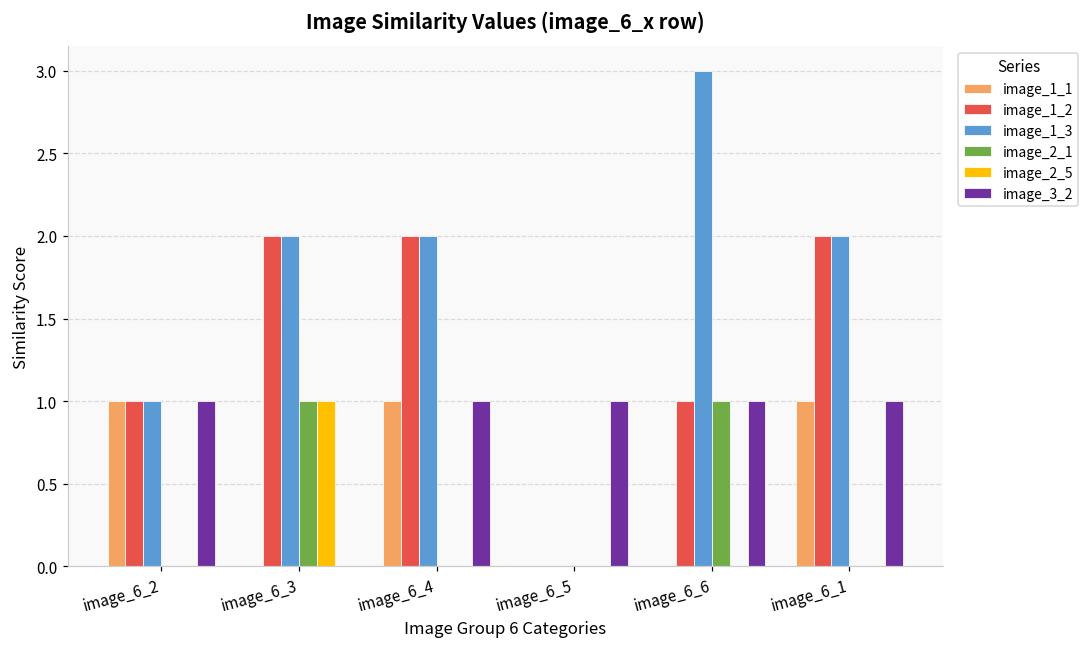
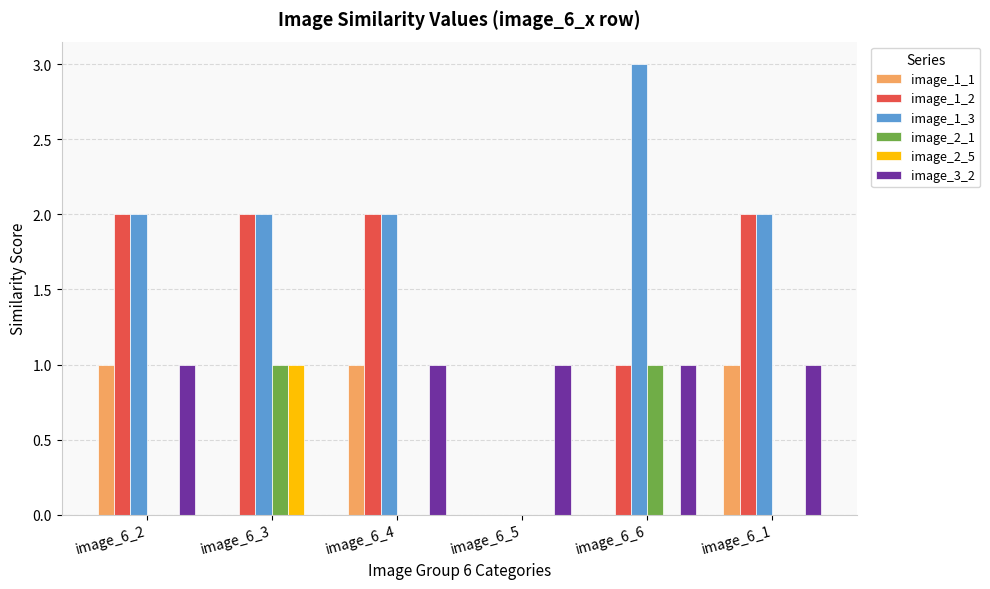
image_1_2, image_6_2: 1 -> 2
image_1_3, image_6_2: 1 -> 2
